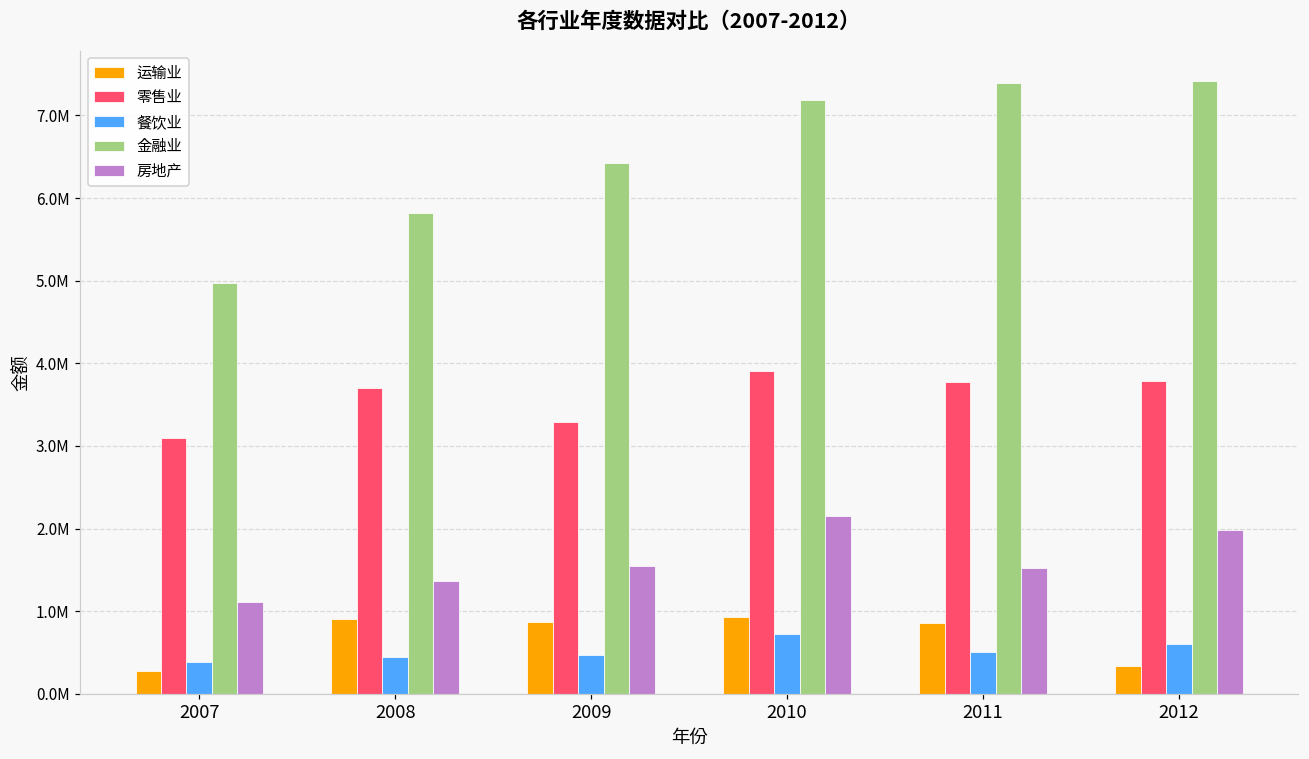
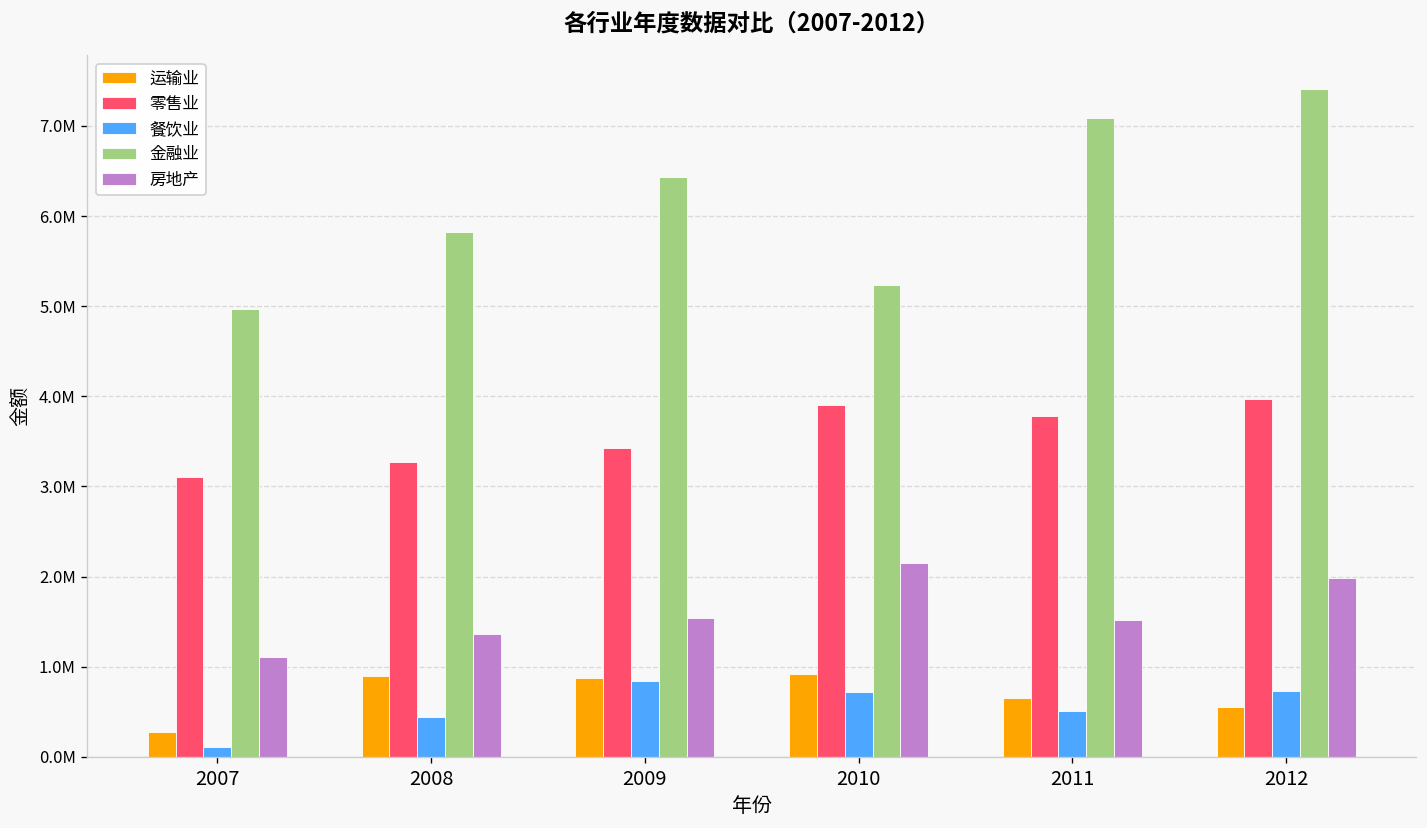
餐饮业, 2007: 400000 -> 100000
零售业, 2008: 3700000 -> 3300000
零售业, 2009: 3300000 -> 3400000
餐饮业, 2009: 500000 -> 800000
金融业, 2010: 7200000 -> 5200000
运输业, 2011: 900000 -> 700000
金融业, 2011: 7400000 -> 7100000
运输业, 2012: 300000 -> 500000
零售业, 2012: 3800000 -> 4000000
餐饮业, 2012: 600000 -> 700000
